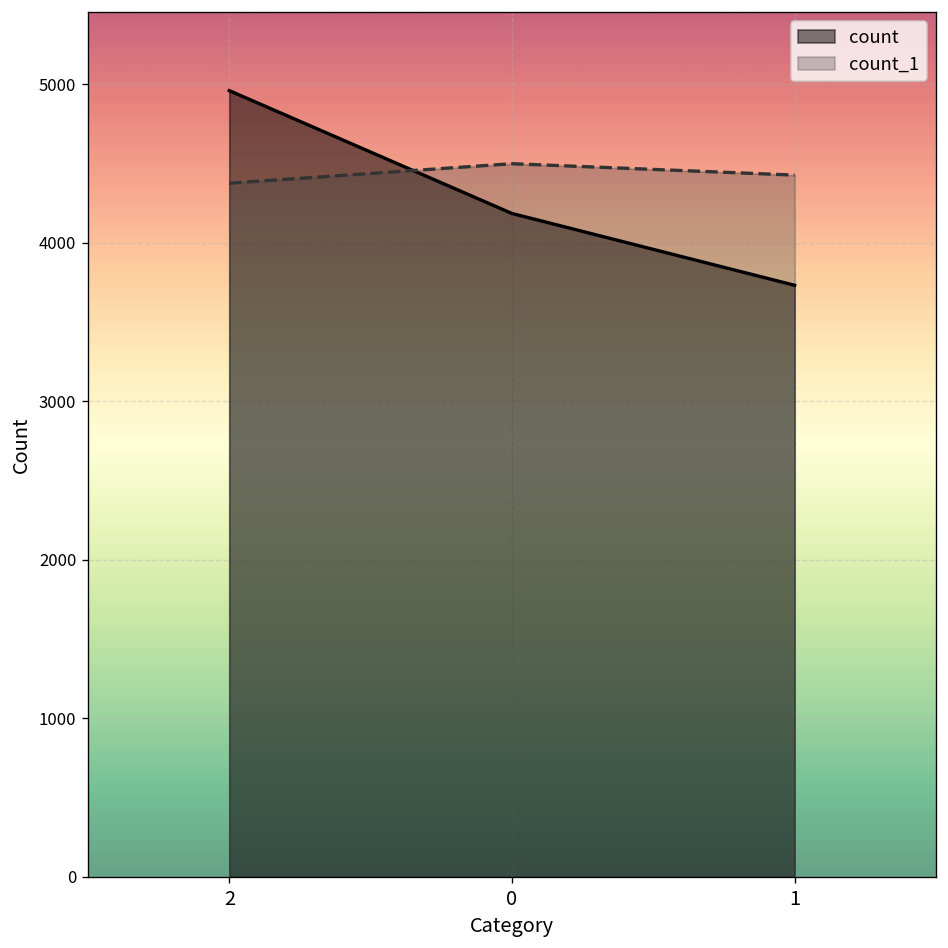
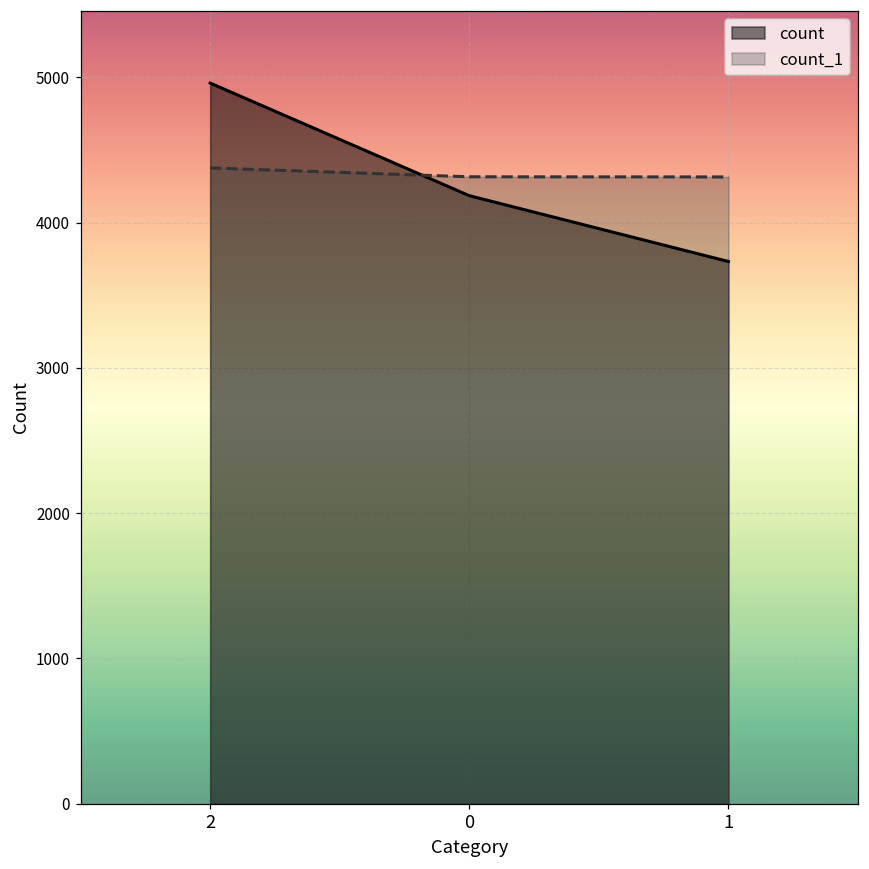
count_1, 0: 4500 -> 4320
count_1, 1: 4430 -> 4310
